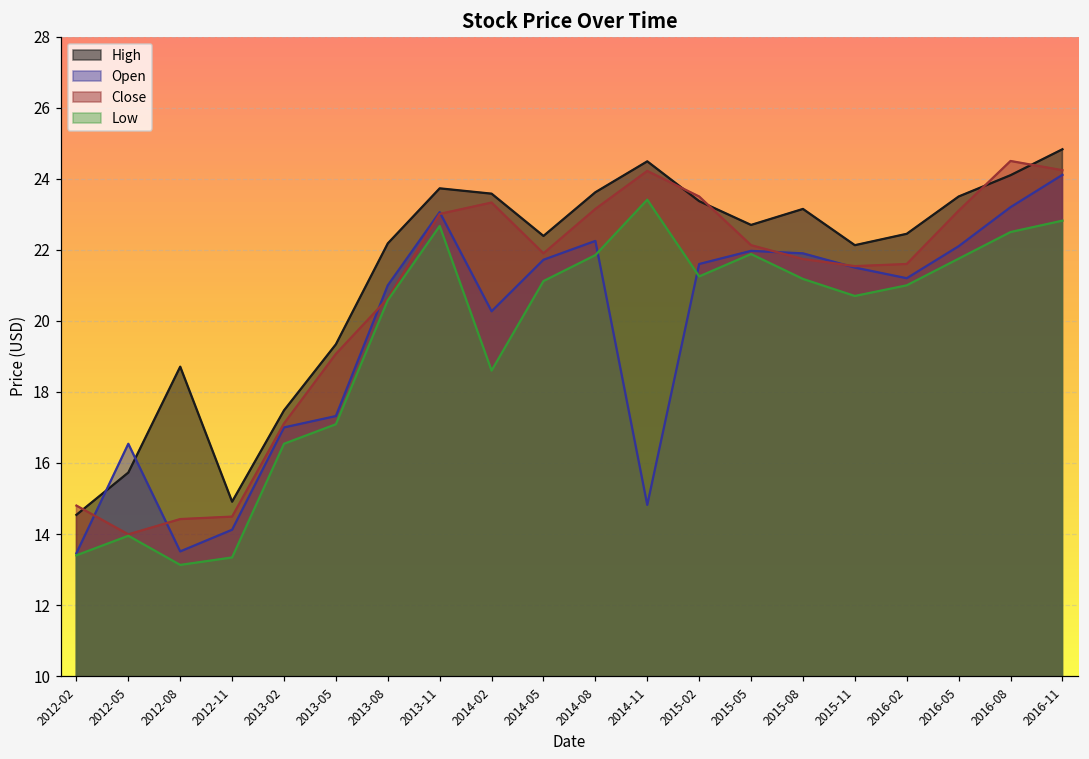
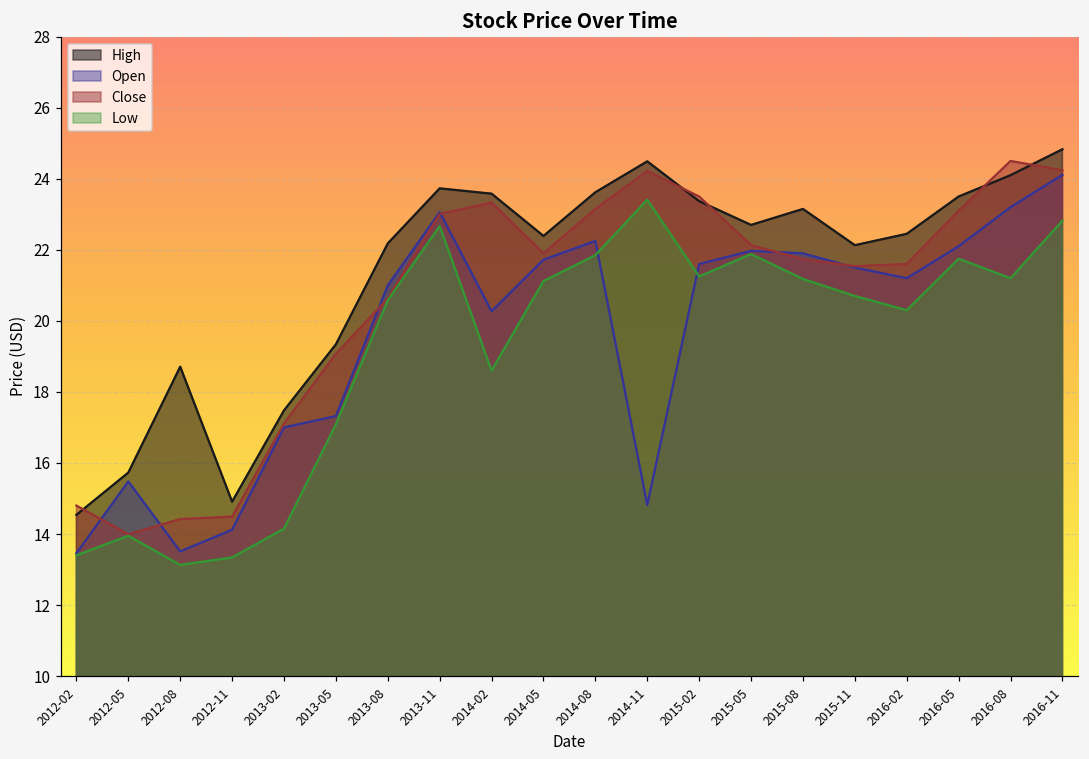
Open, 2012-05: 16.5 -> 15.5
Low, 2013-02: 16.5 -> 14.2
Low, 2016-02: 21.0 -> 20.3
Low, 2016-08: 22.5 -> 21.2
